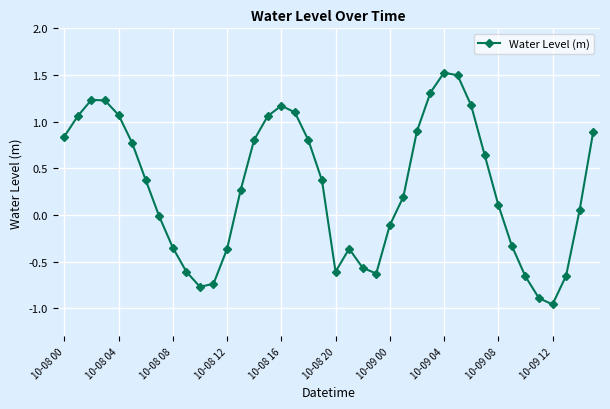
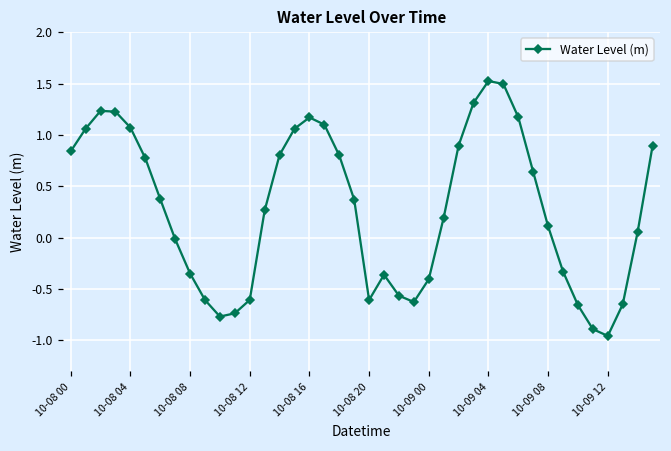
10-08 12: -0.4 -> -0.6
10-09 00: -0.1 -> -0.4
